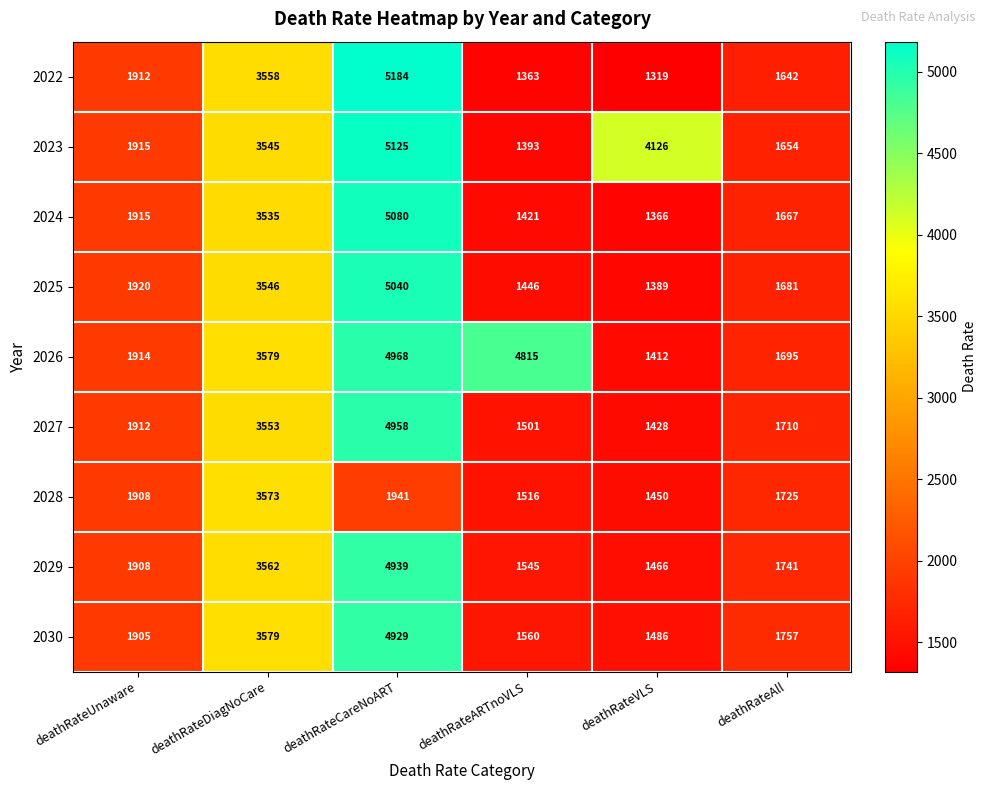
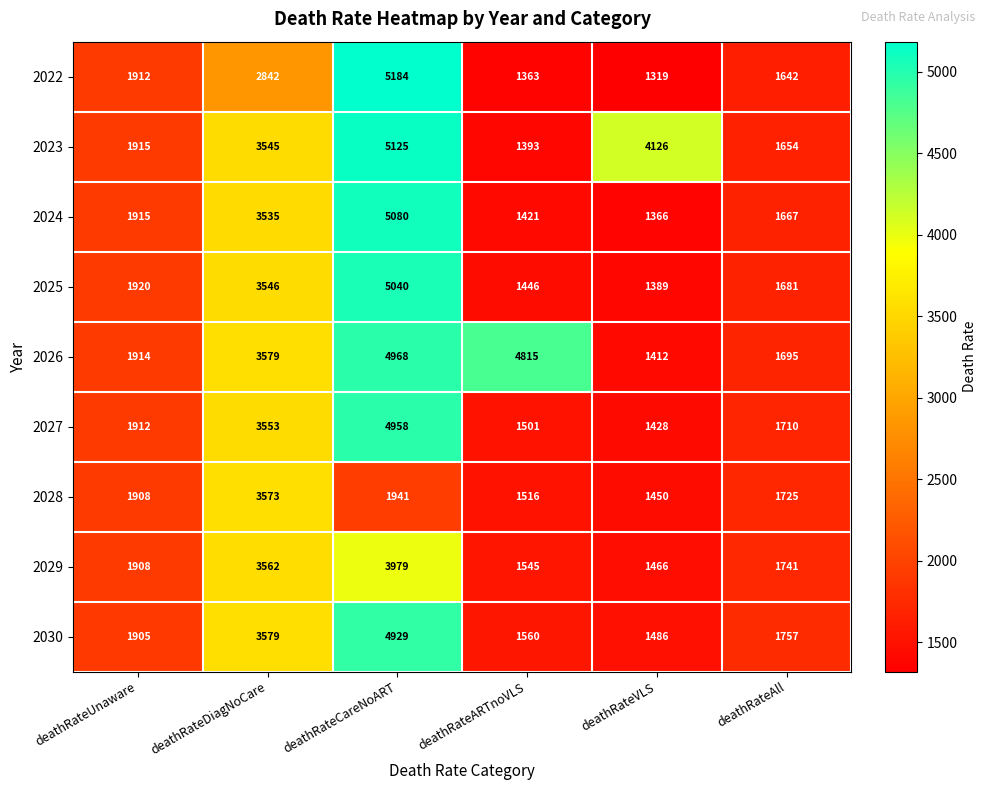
2022, deathRateDiagNoCare: 3558 -> 2842
2029, deathRateCareNoART: 4939 -> 3979
